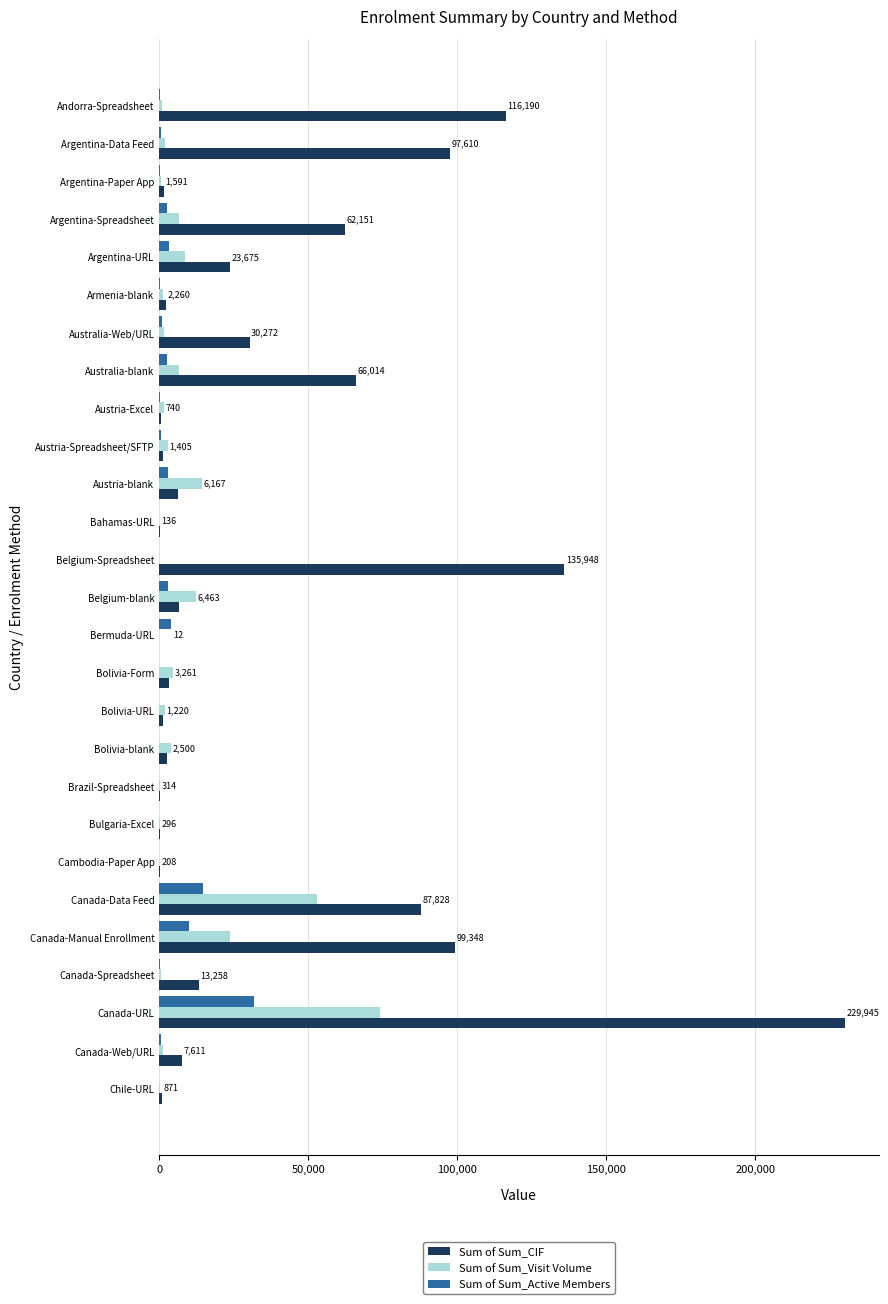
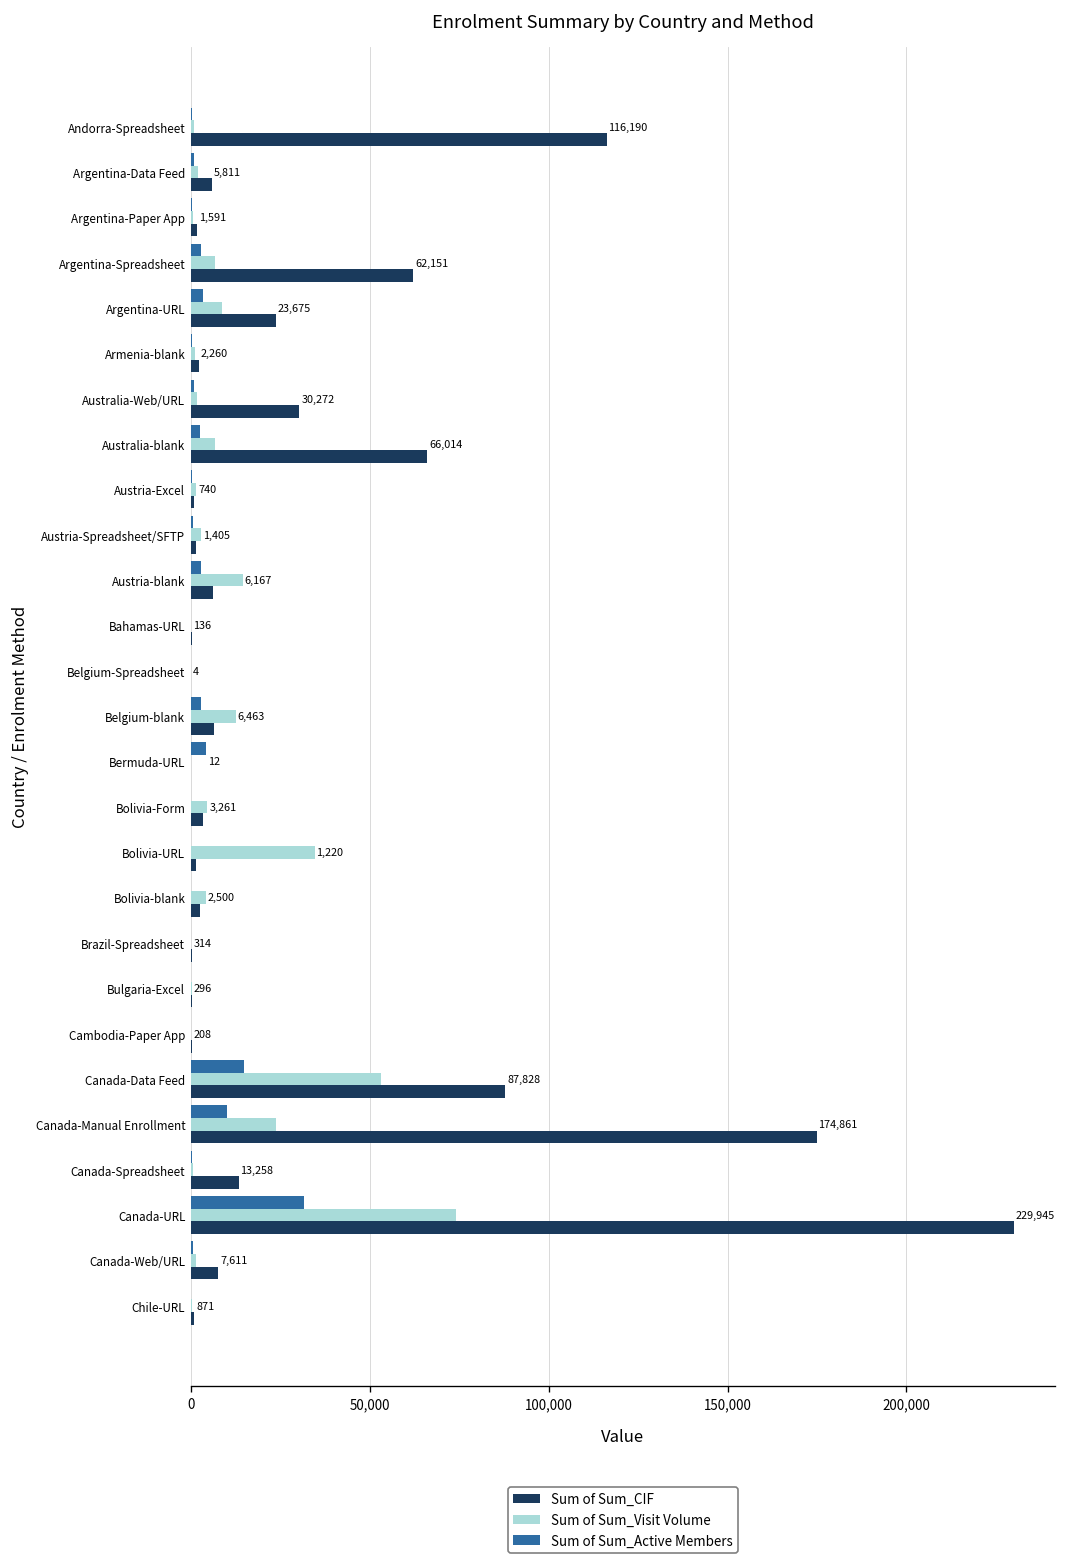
Sum of Sum_CIF, Argentina-Data Feed: 97,610 -> 5,811
Sum of Sum_CIF, Belgium-Spreadsheet: 135,948 -> 4
Sum of Sum_Visit Volume, Bolivia-URL: 2,000 -> 35,000
Sum of Sum_CIF, Canada-Manual Enrollment: 99,348 -> 174,861
